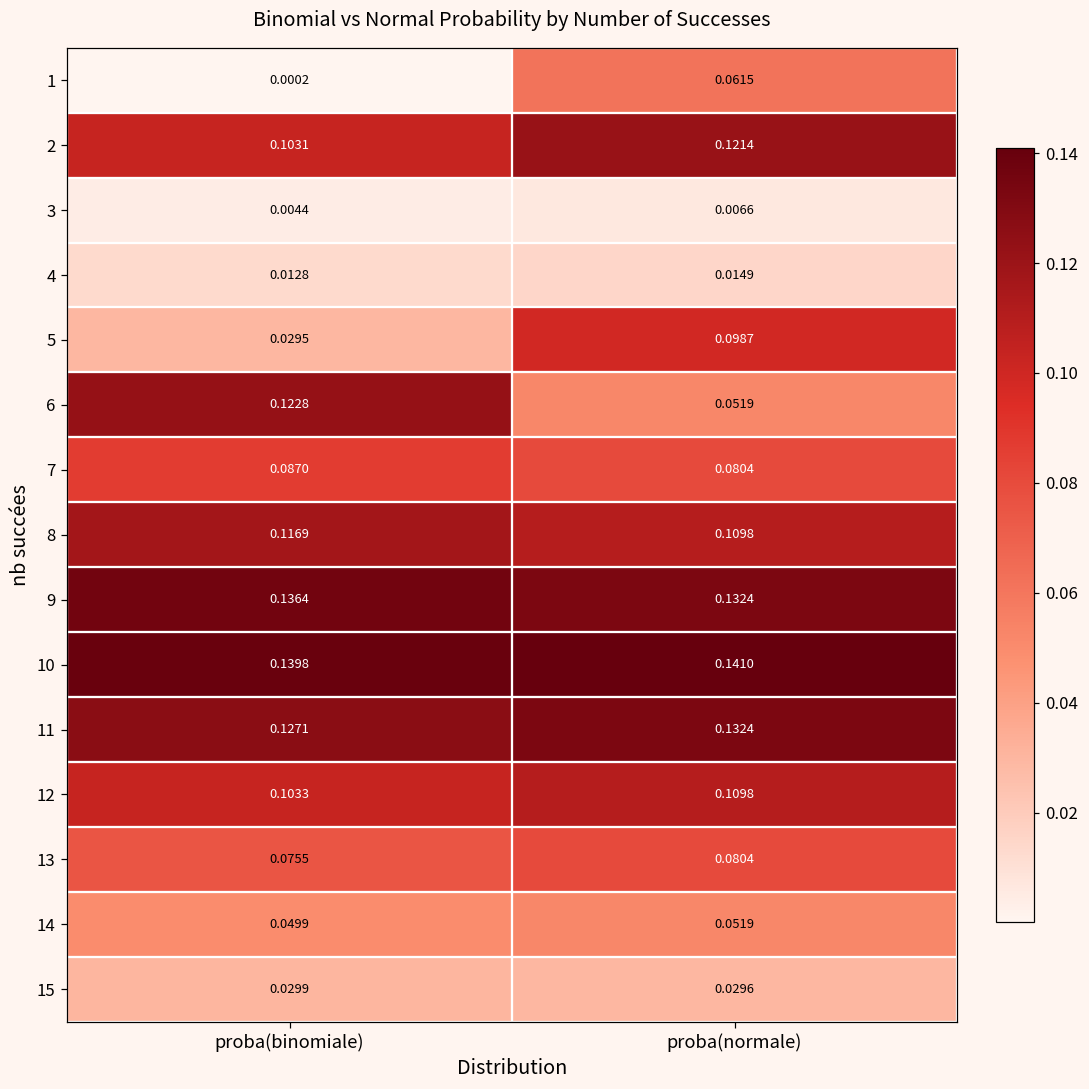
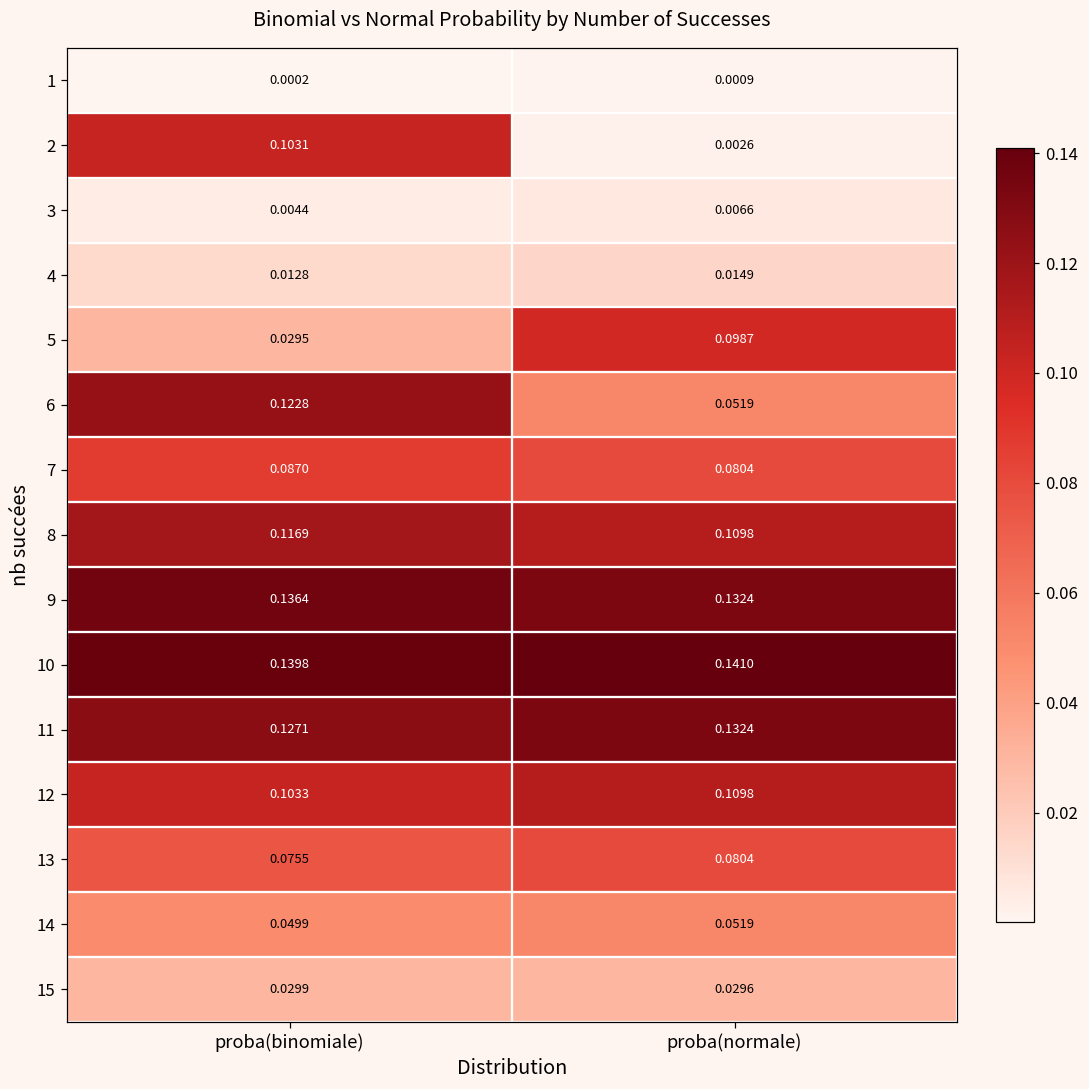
1, proba(normale): 0.0615 -> 0.0009
2, proba(normale): 0.1214 -> 0.0026
